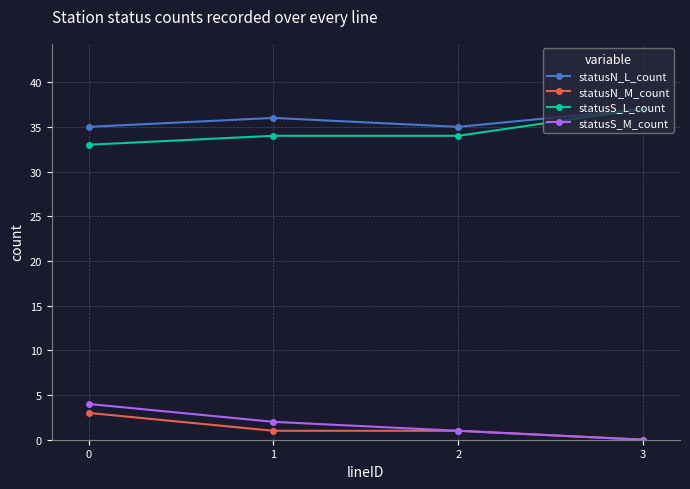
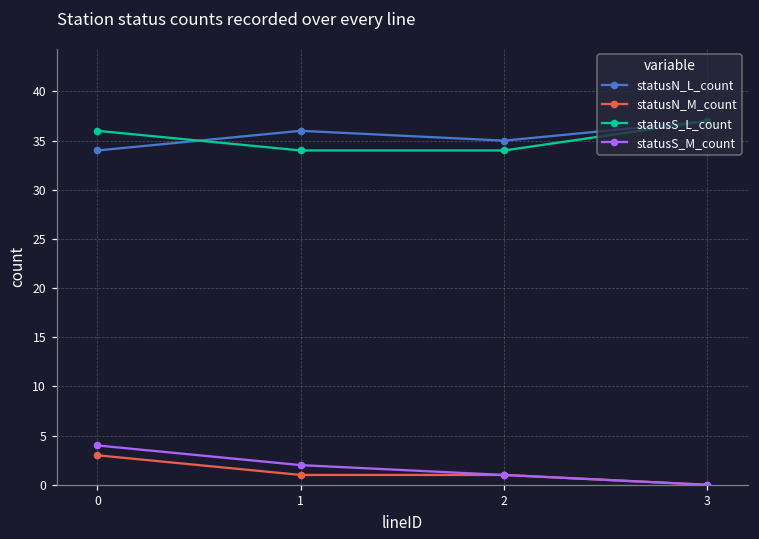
statusN_L_count, 0: 35 -> 34
statusS_L_count, 0: 33 -> 36
